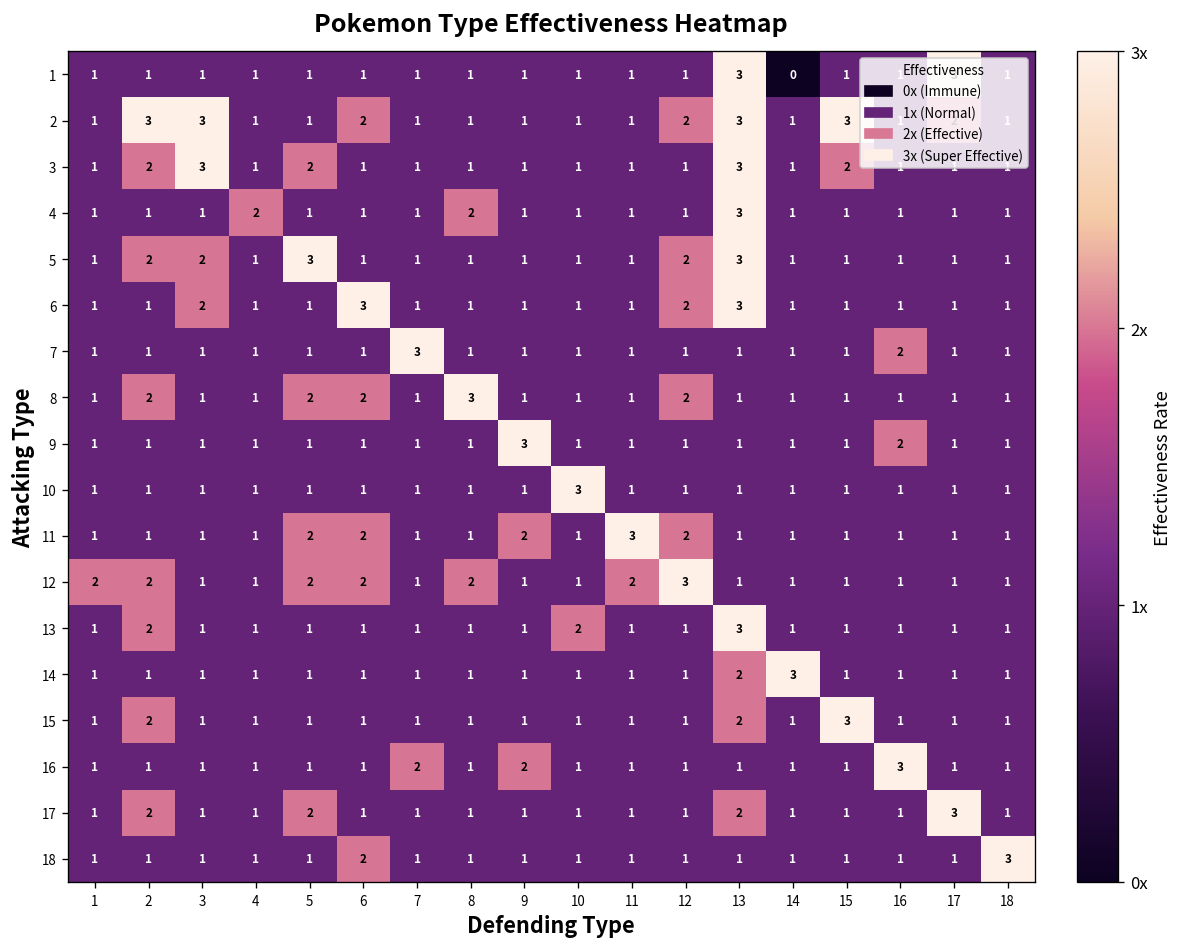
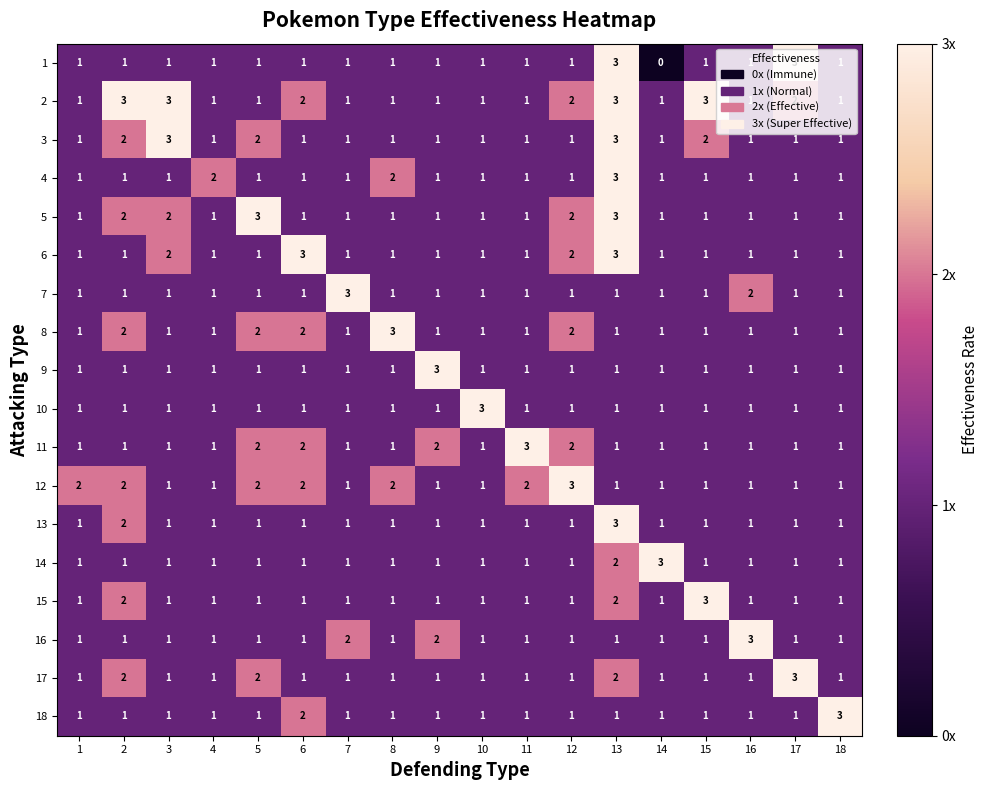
9, 16: 2 -> 1
13, 10: 2 -> 1
